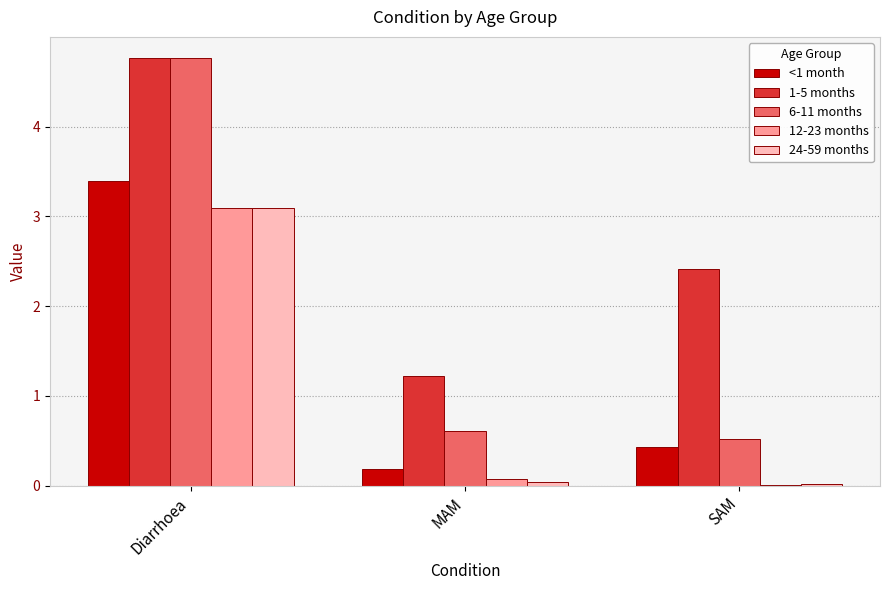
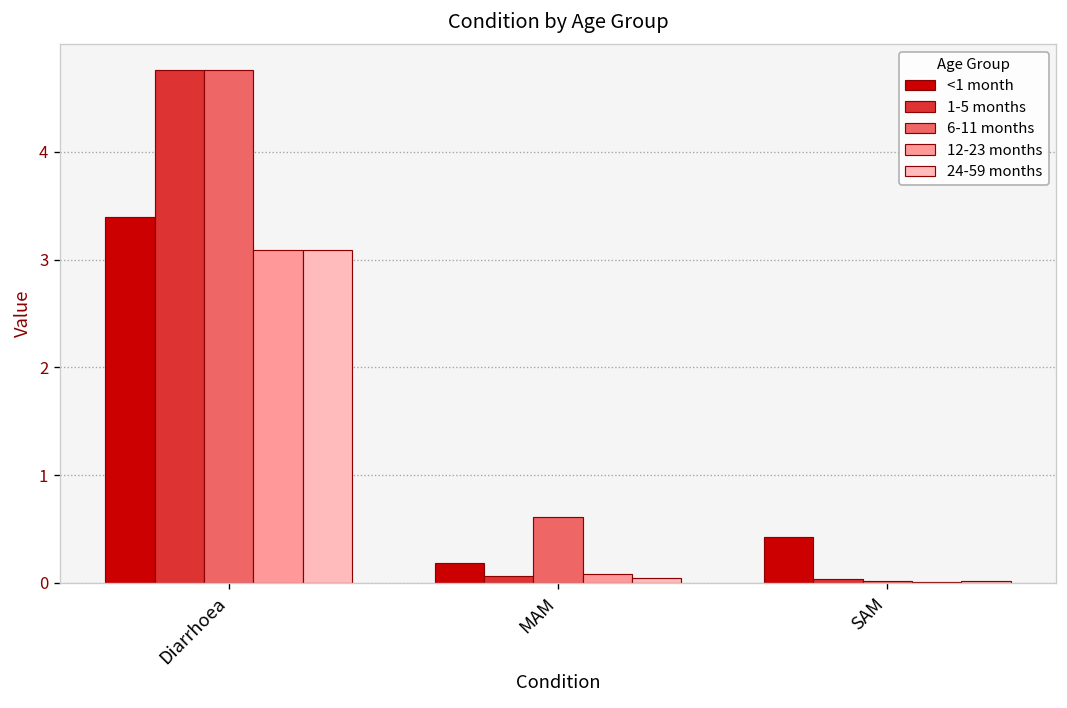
1-5 months, MAM: 1.2 -> 0.1
1-5 months, SAM: 2.4 -> 0.0
6-11 months, SAM: 0.5 -> 0.0
